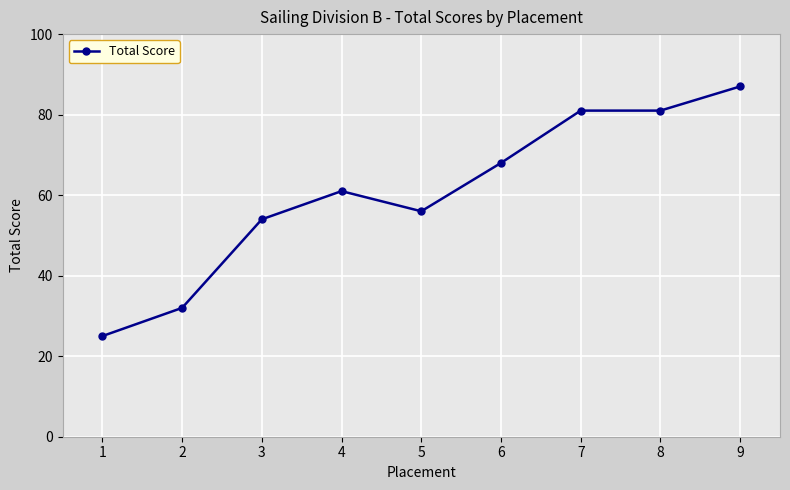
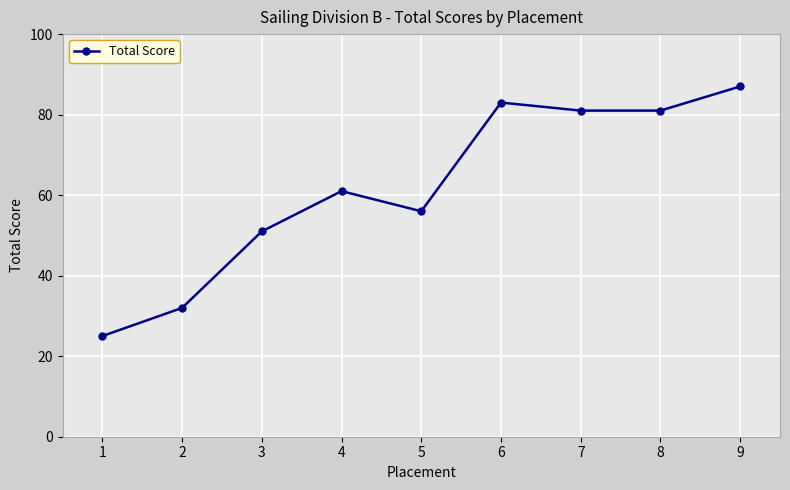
3: 54 -> 51
6: 68 -> 83
